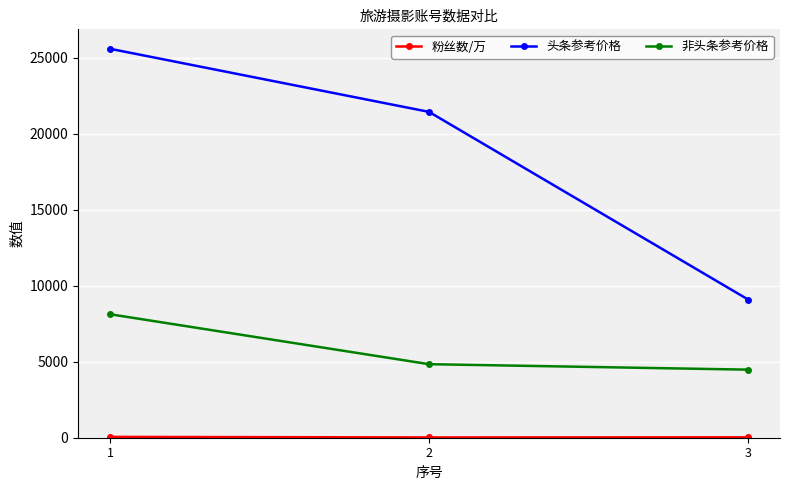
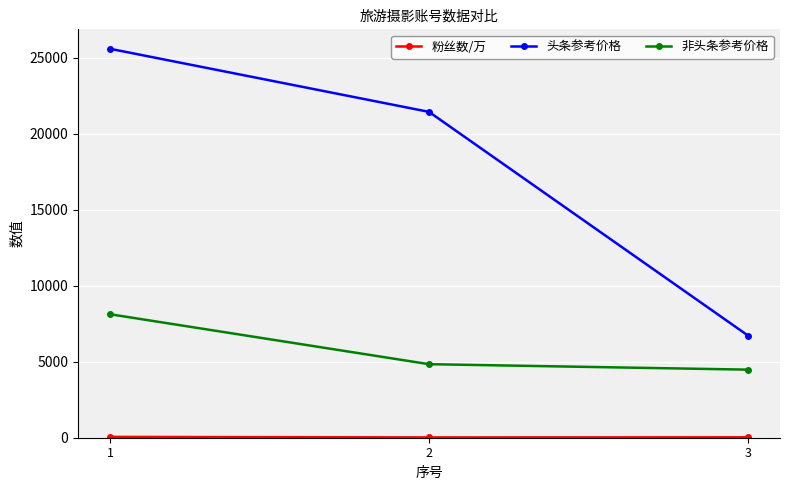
头条参考价格, 3: 9100 -> 6700
